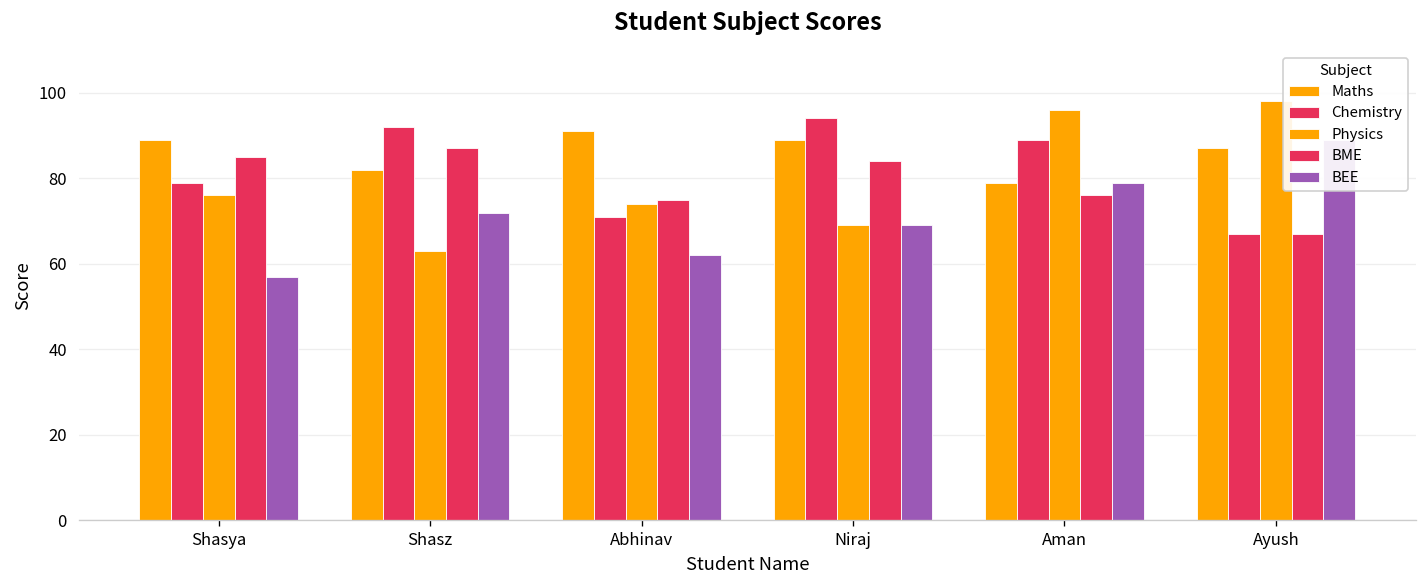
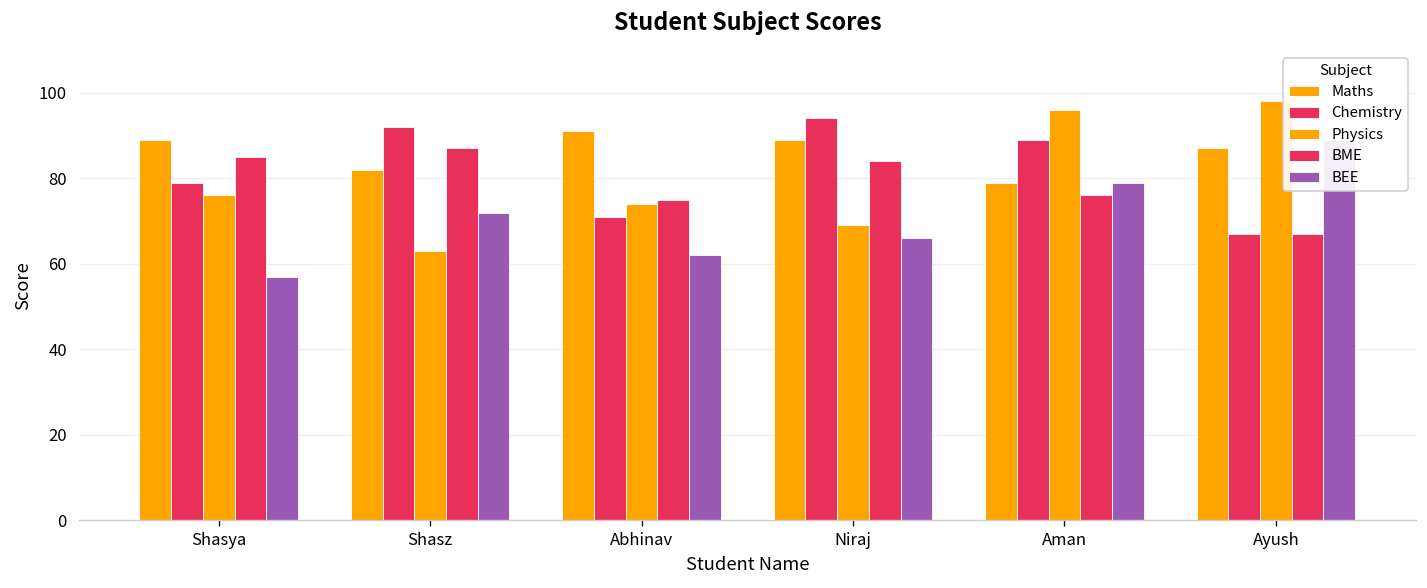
BEE, Niraj: 69 -> 66
